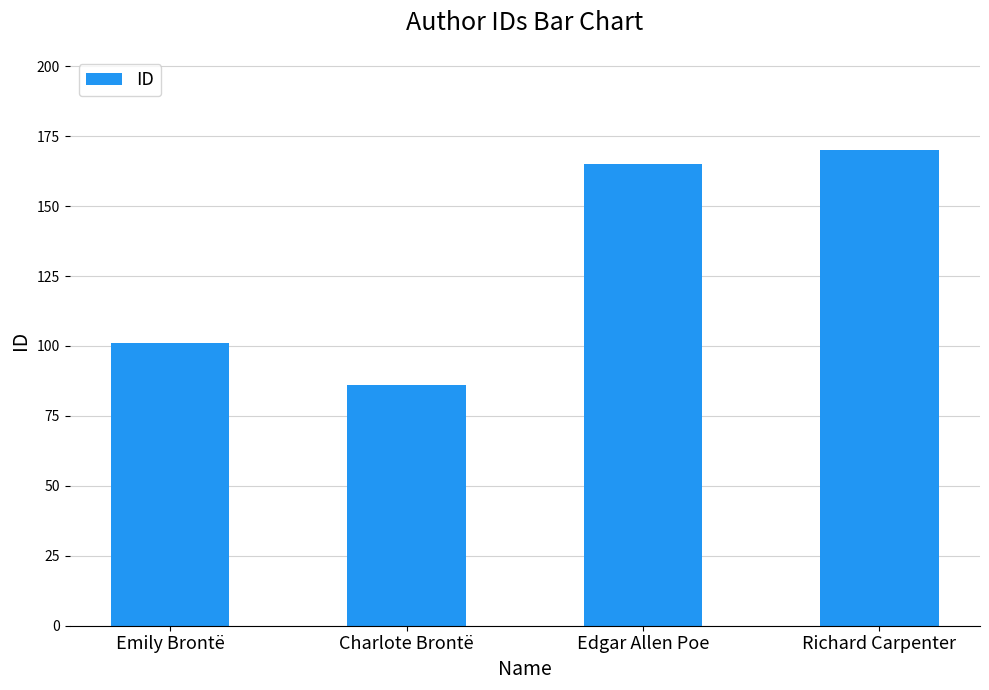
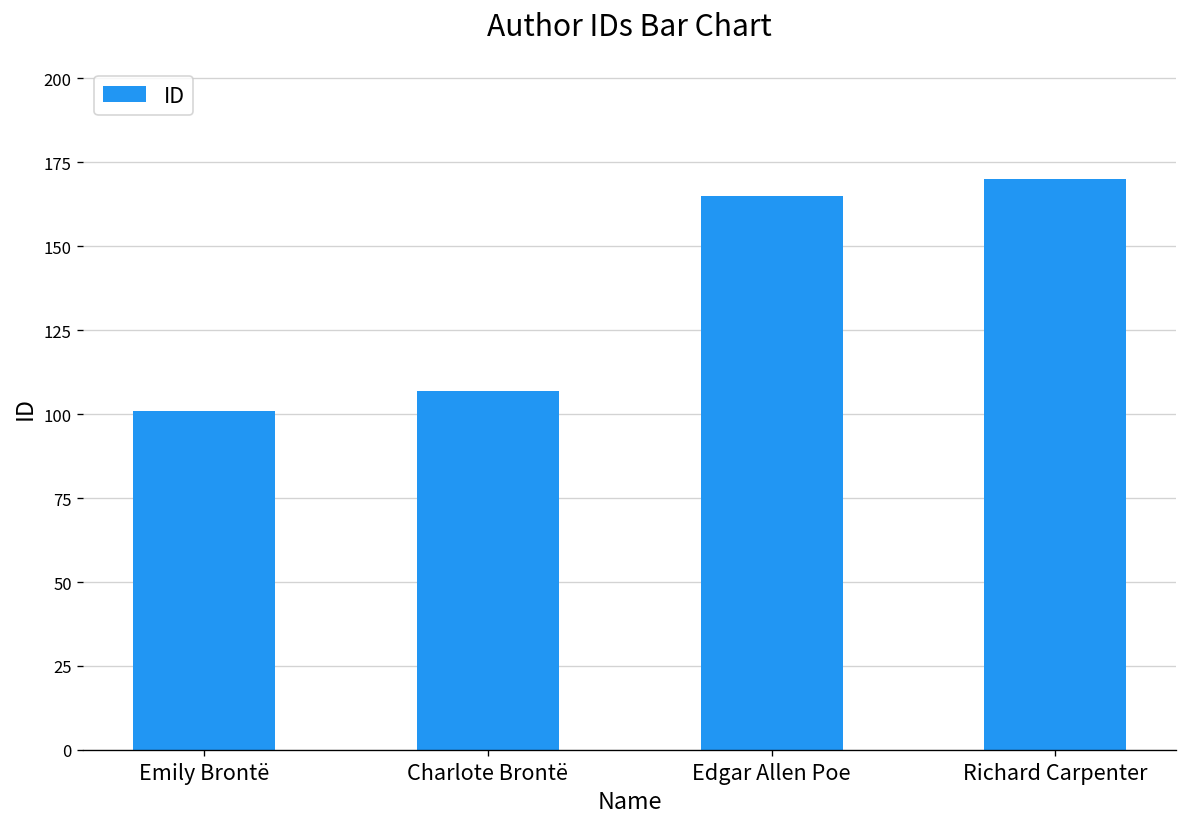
Charlote Brontë: 86 -> 107
